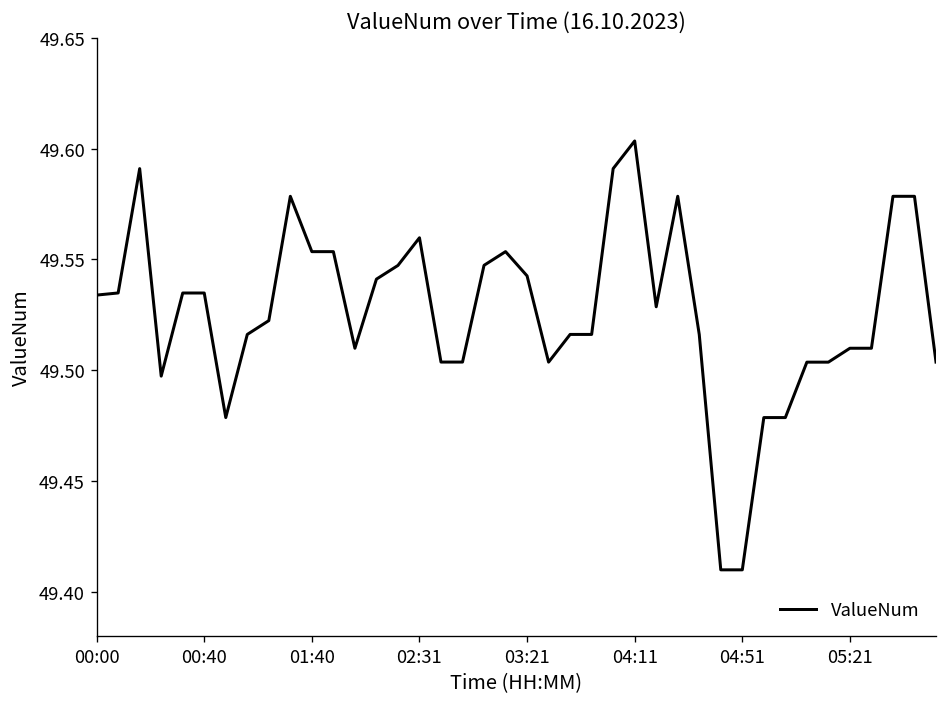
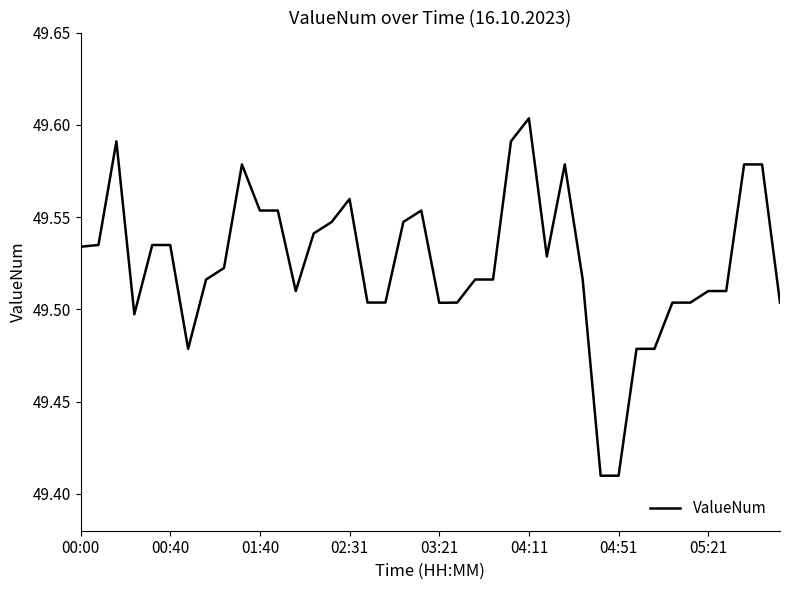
03:21: 49.543 -> 49.504
